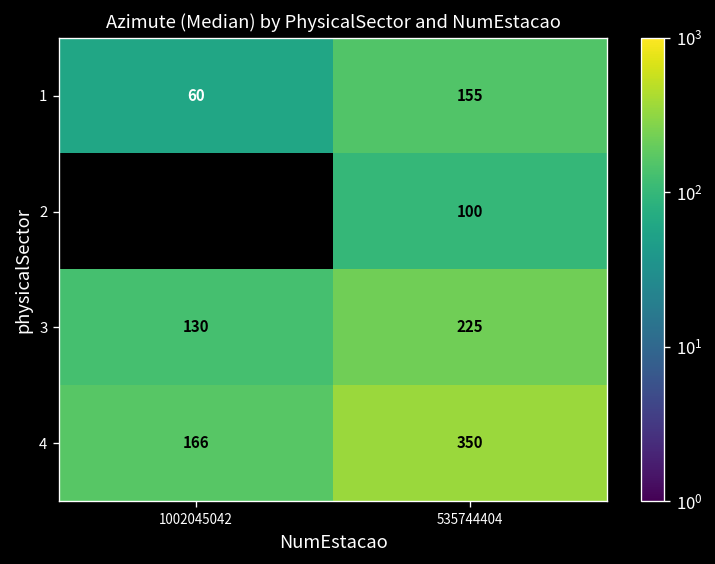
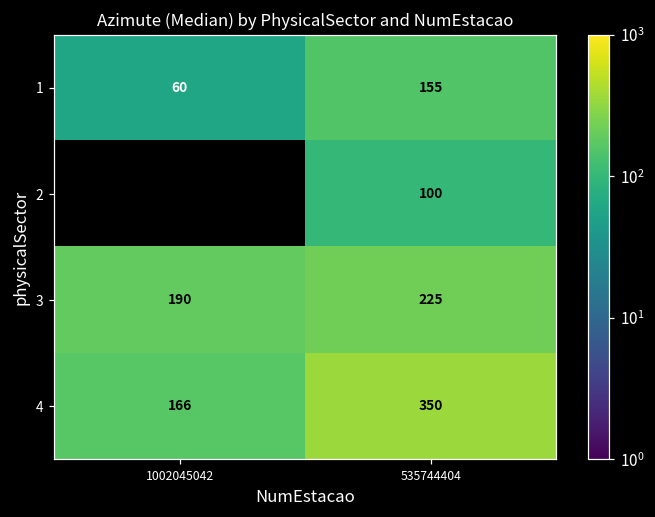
3, 1002045042: 130 -> 190
